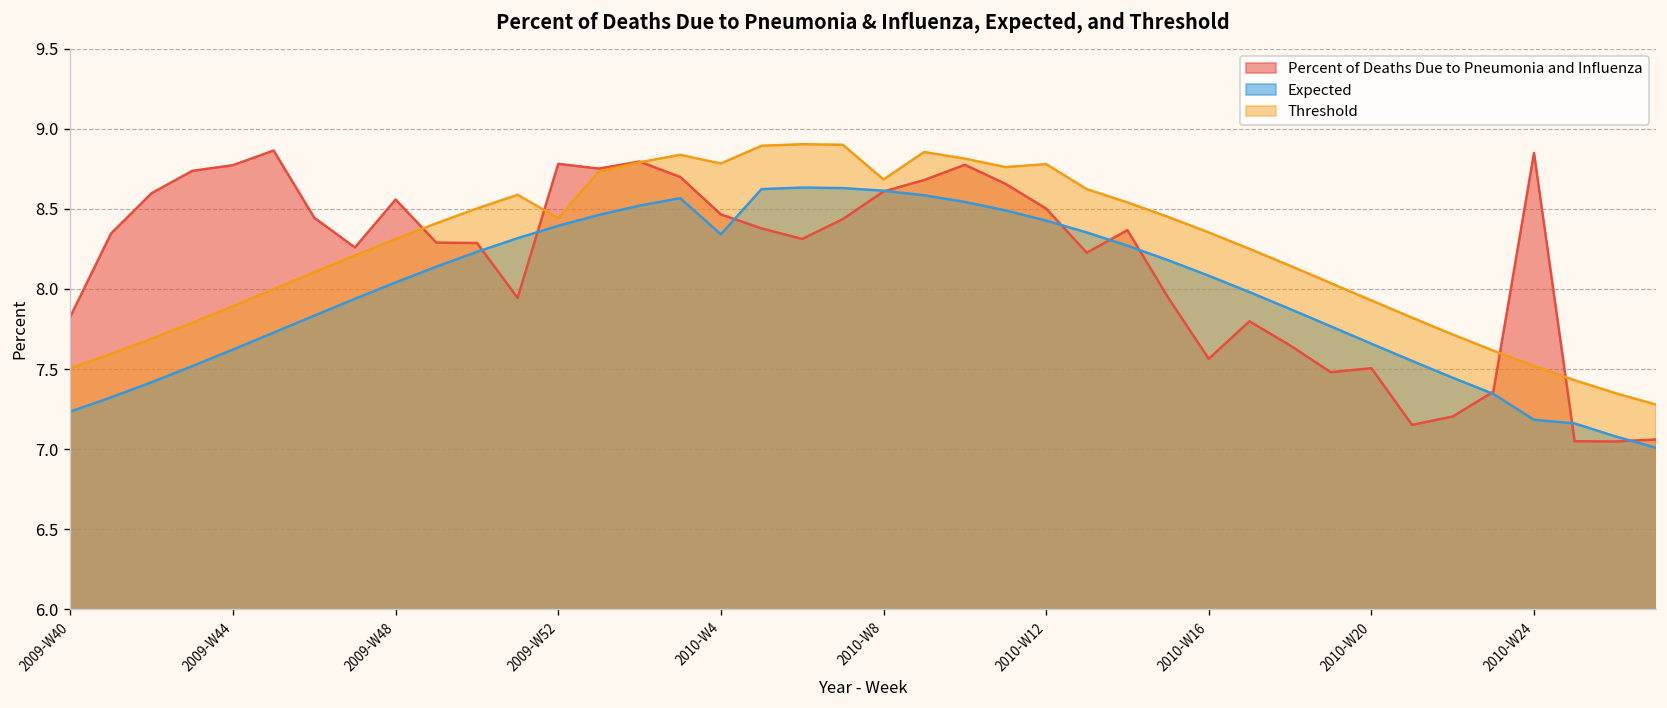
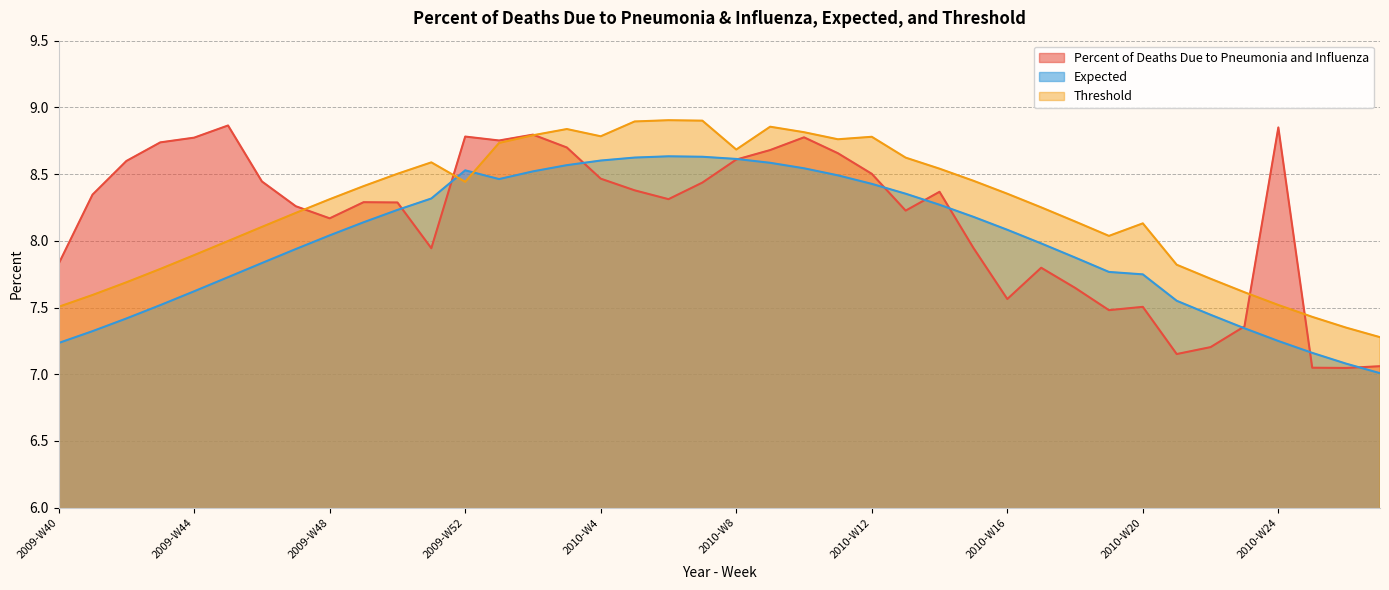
Percent of Deaths Due to Pneumonia and Influenza, 2009-W48: 8.56 -> 8.17
Expected, 2009-W52: 8.39 -> 8.53
Expected, 2010-W4: 8.34 -> 8.60
Expected, 2010-W20: 7.66 -> 7.75
Threshold, 2010-W20: 7.93 -> 8.13
Expected, 2010-W24: 7.18 -> 7.25
